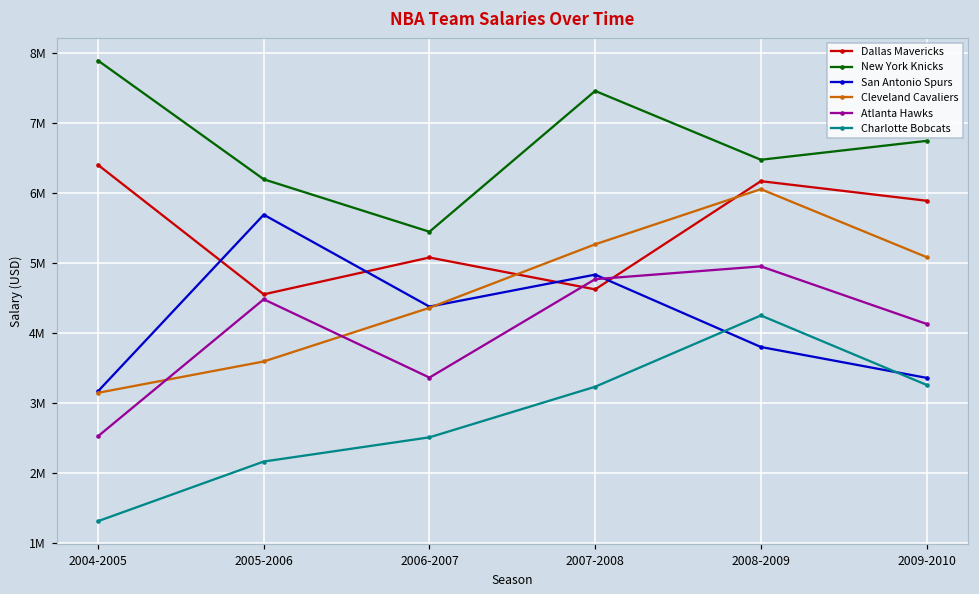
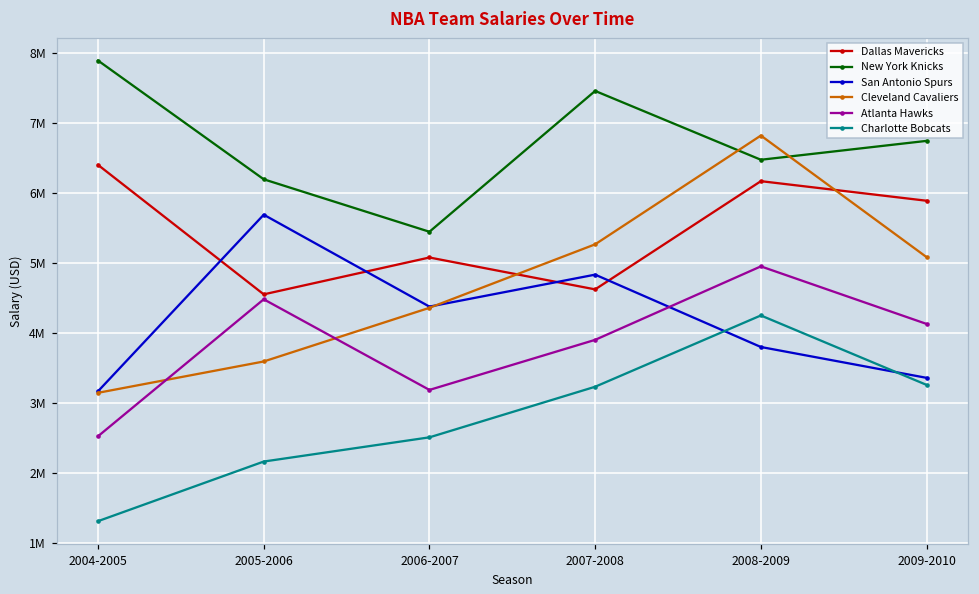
Atlanta Hawks, 2006-2007: 3400000 -> 3200000
Atlanta Hawks, 2007-2008: 4800000 -> 3900000
Cleveland Cavaliers, 2008-2009: 6100000 -> 6800000
